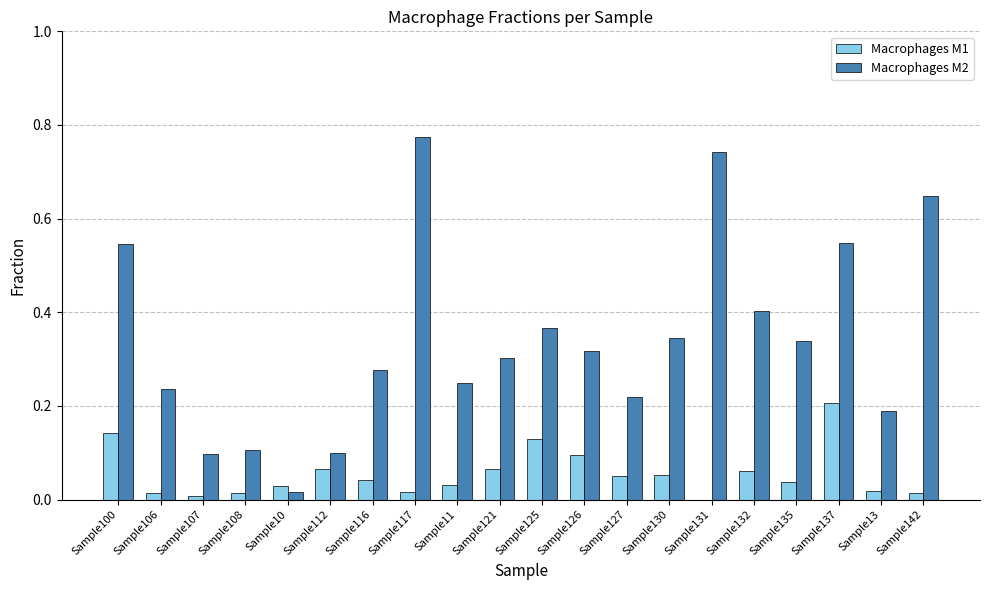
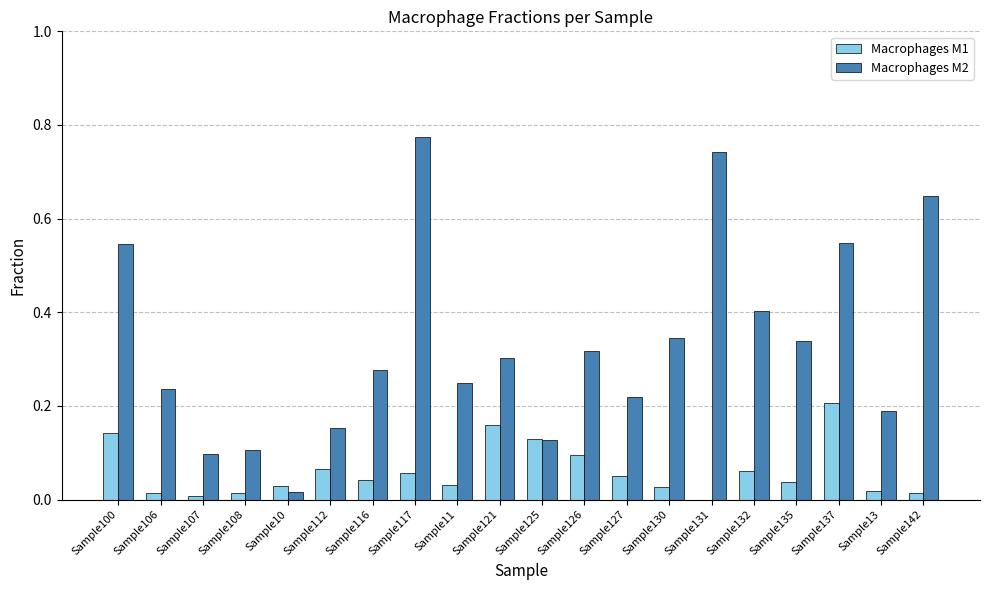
Macrophages M2, Sample112: 0.10 -> 0.15
Macrophages M1, Sample117: 0.02 -> 0.06
Macrophages M1, Sample121: 0.07 -> 0.16
Macrophages M2, Sample125: 0.37 -> 0.13
Macrophages M1, Sample130: 0.05 -> 0.03
